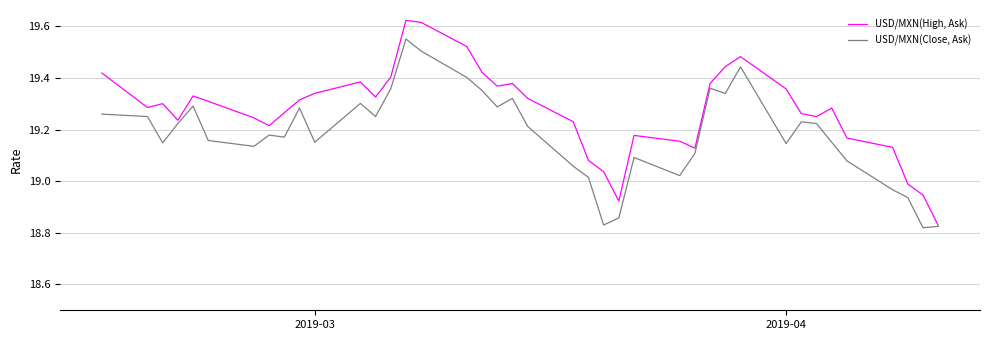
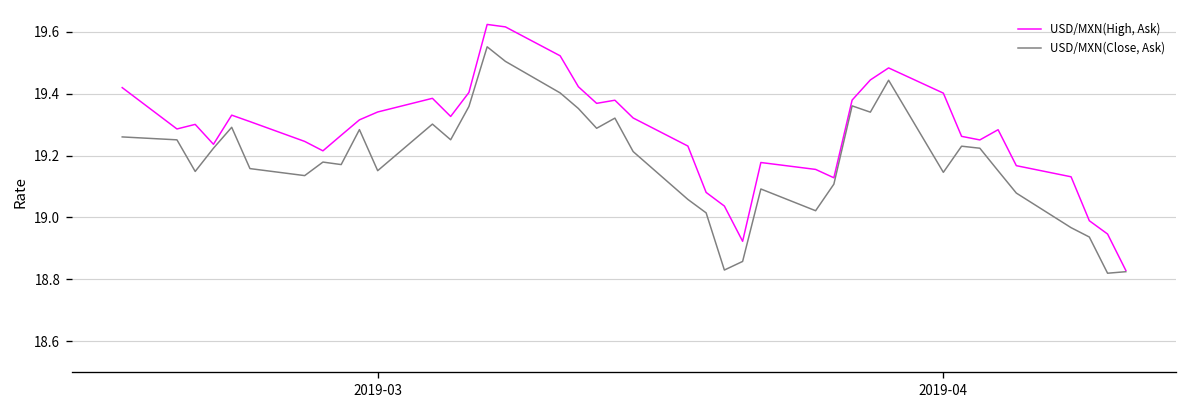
USD/MXN(High, Ask), 2019-04: 19.36 -> 19.40
